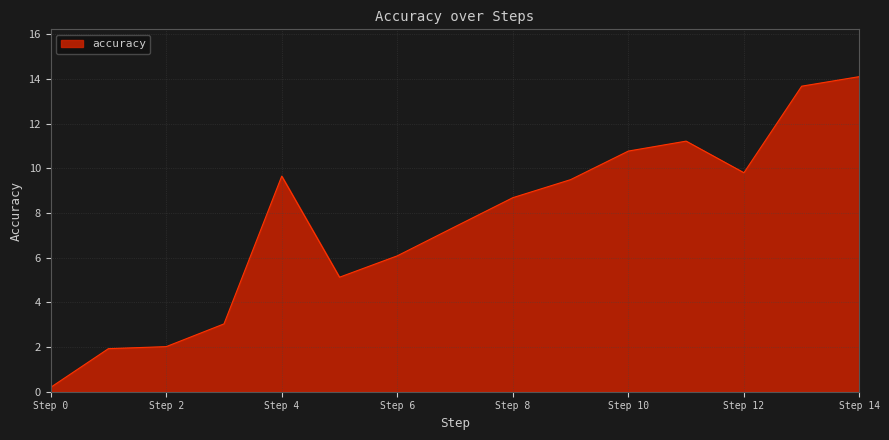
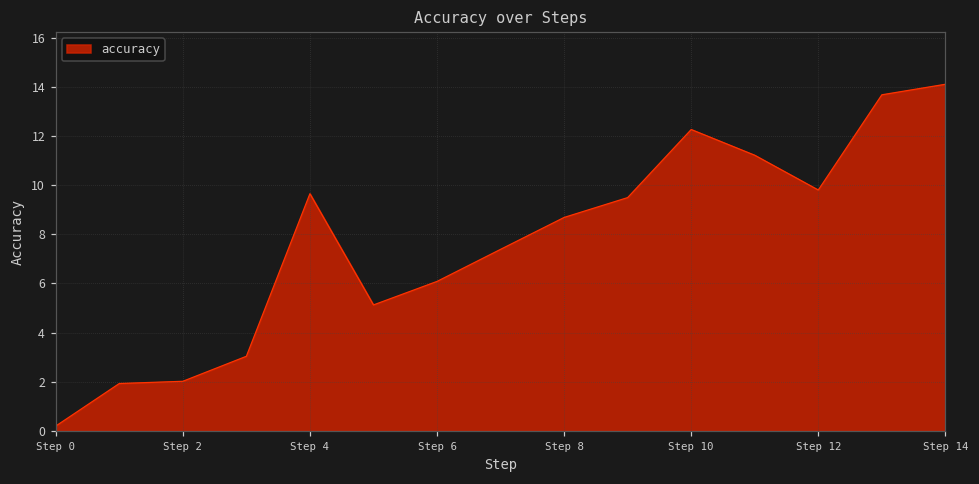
Step 10: 10.8 -> 12.3
